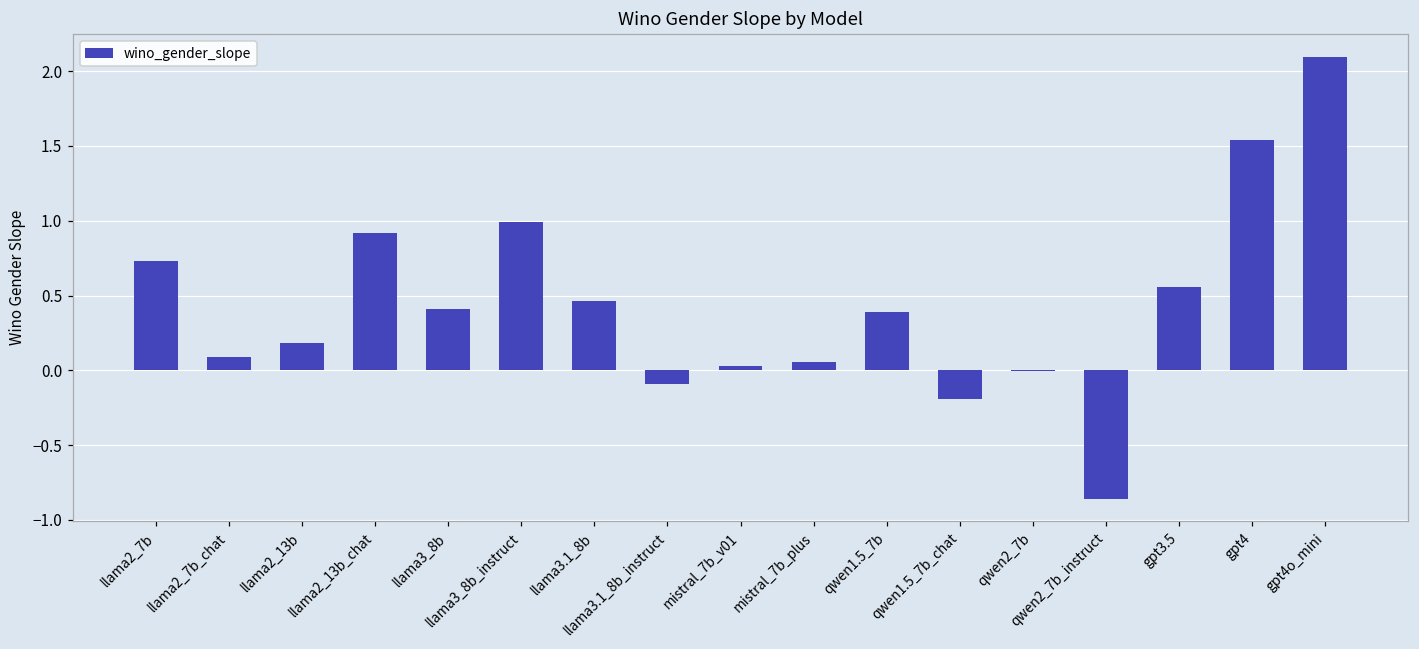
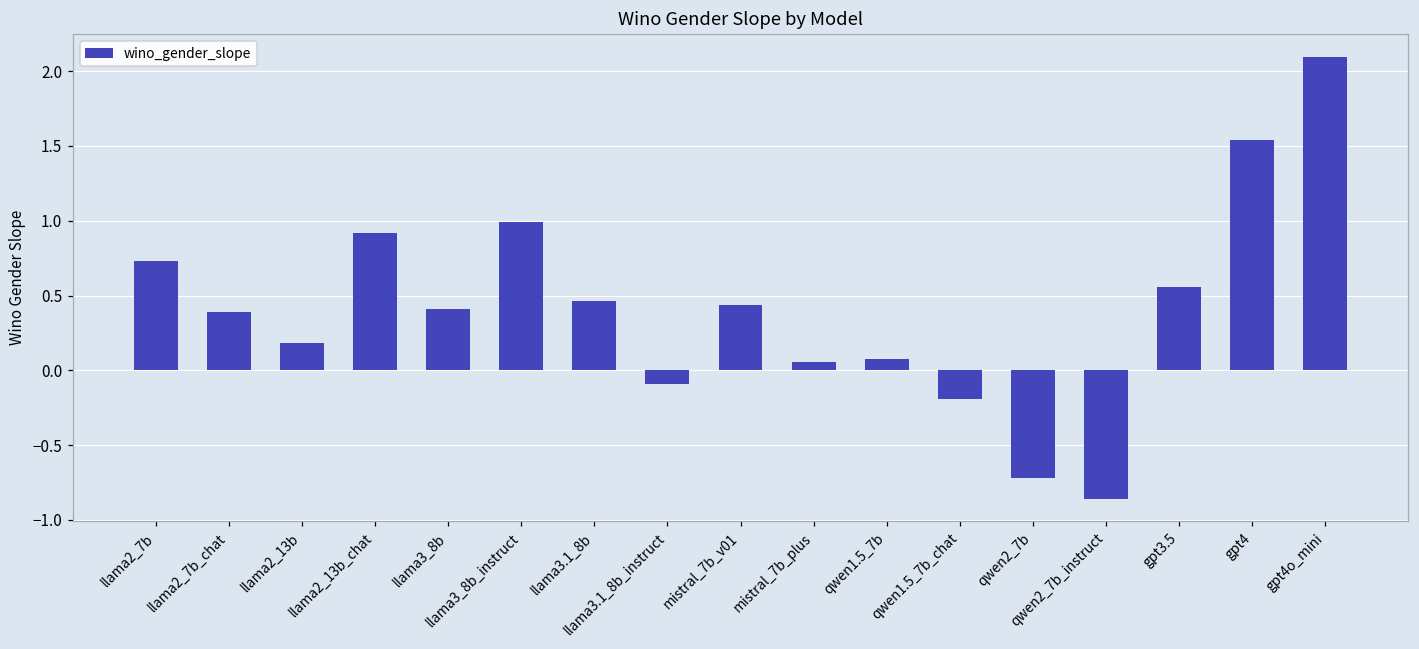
llama2_7b_chat: 0.09 -> 0.39
mistral_7b_v01: 0.03 -> 0.43
qwen1.5_7b: 0.39 -> 0.07
qwen2_7b: -0.01 -> -0.72
